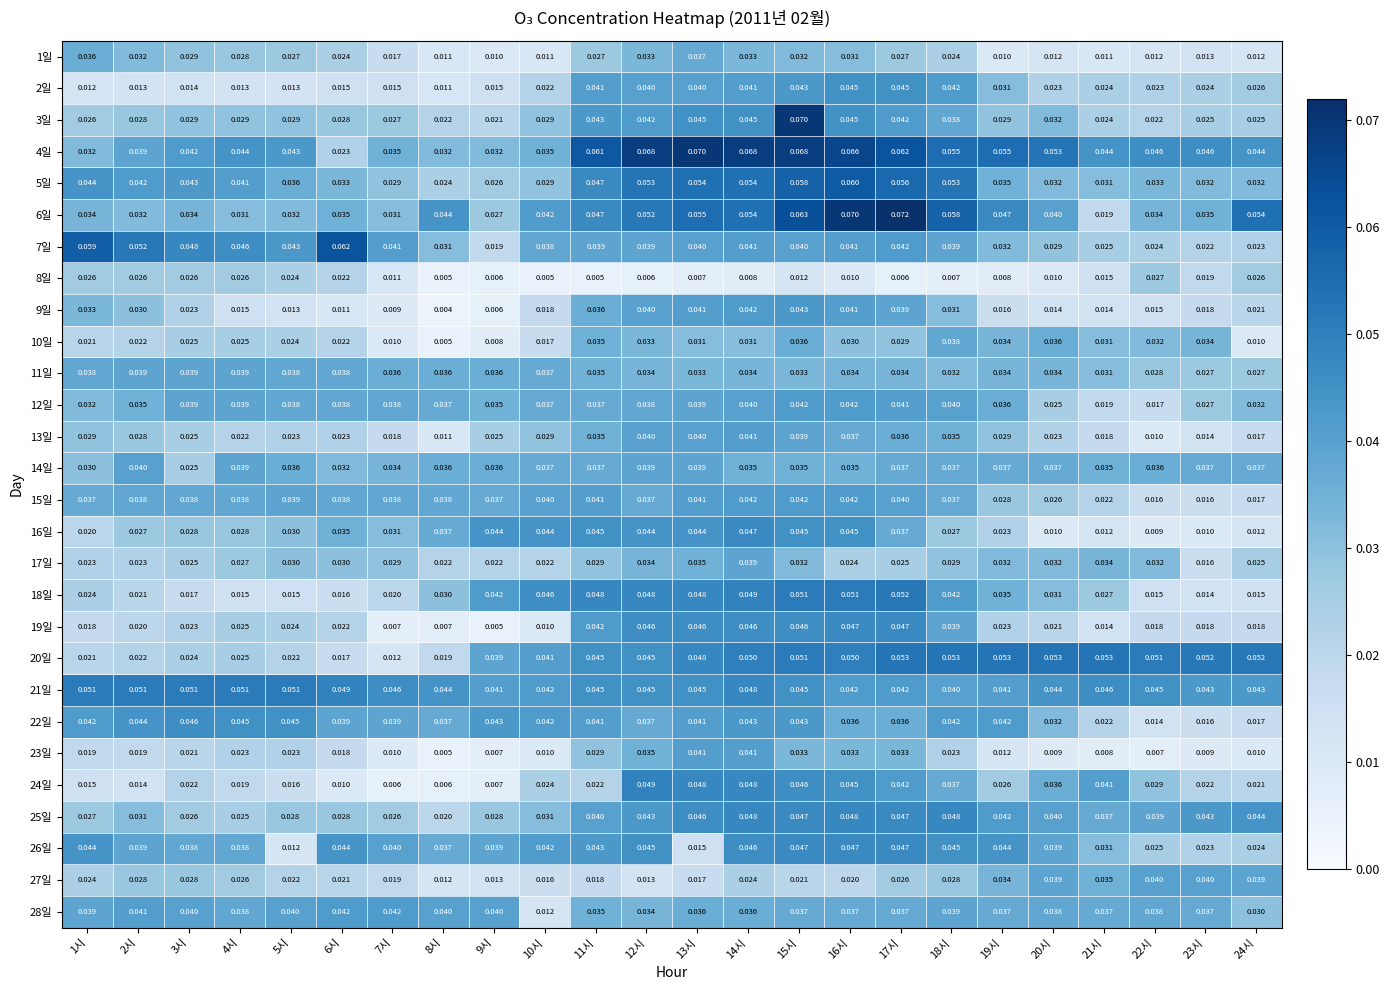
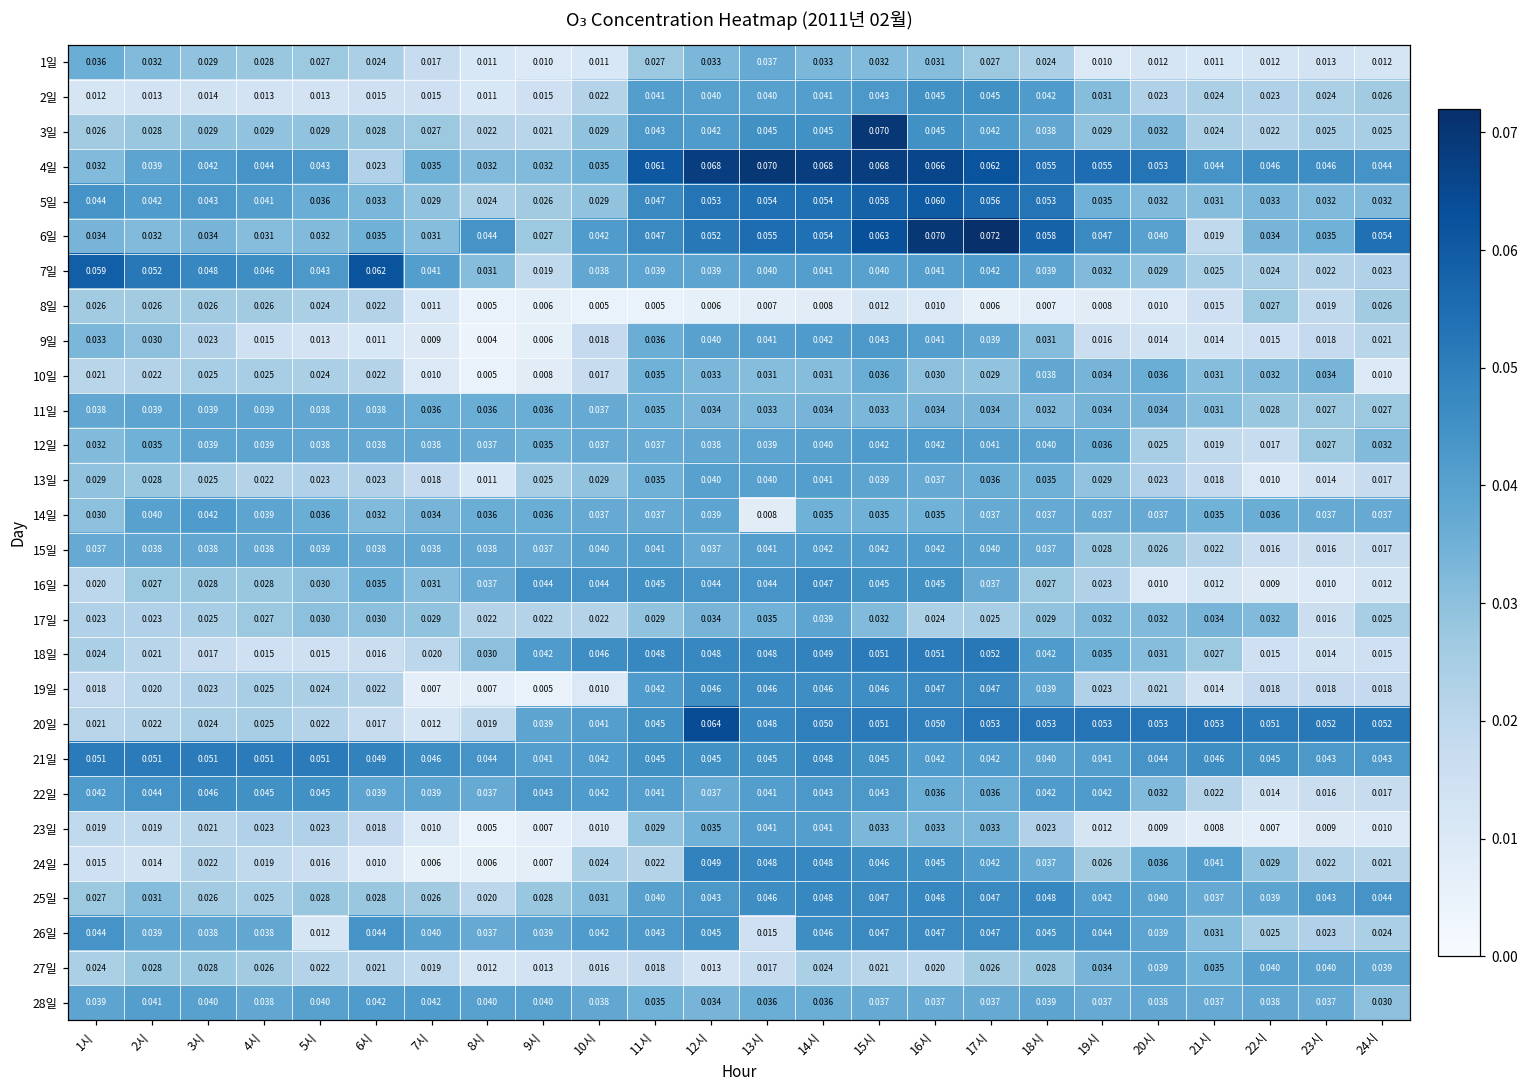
14일, 3시: 0.025 -> 0.042
14일, 13시: 0.039 -> 0.008
20일, 12시: 0.045 -> 0.064
28일, 10시: 0.012 -> 0.038
